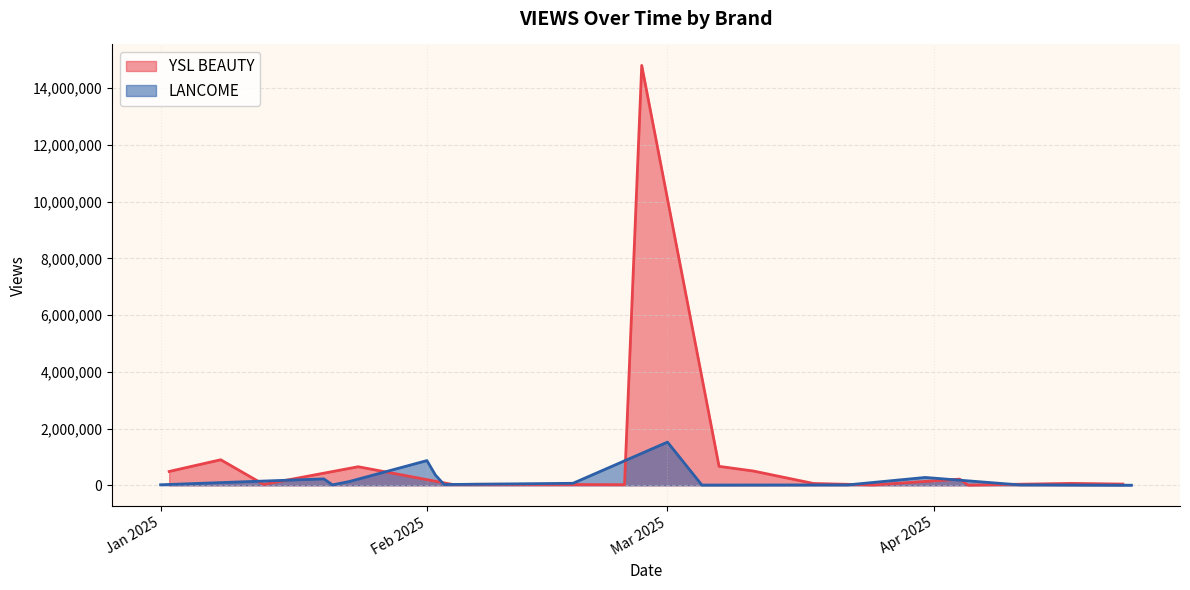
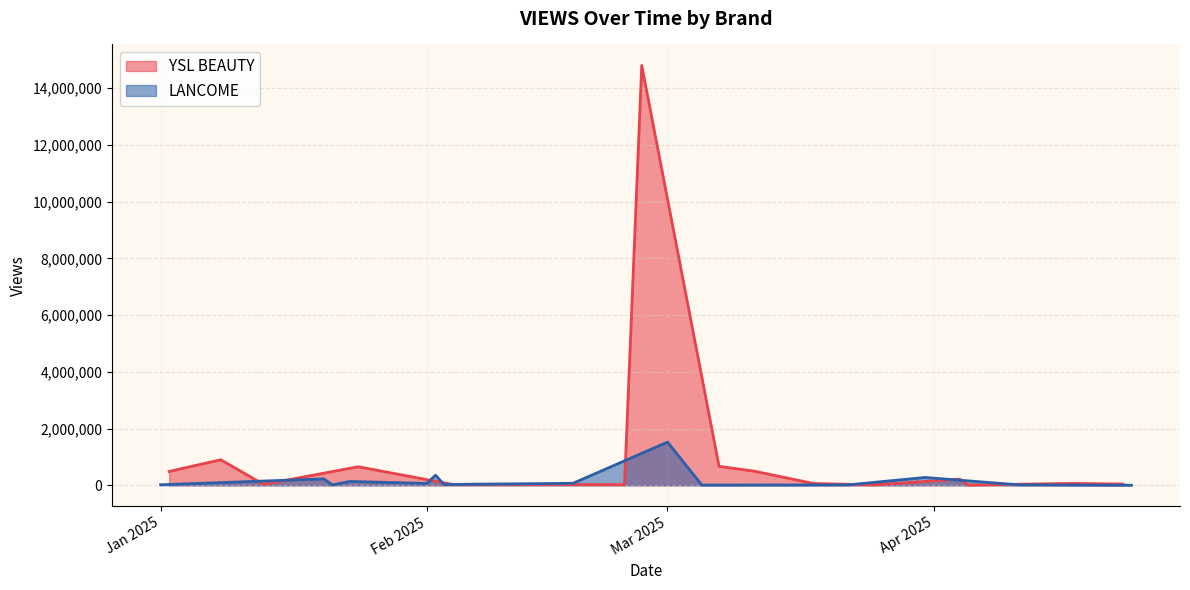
LANCOME, Feb 2025: 900,000 -> 100,000
